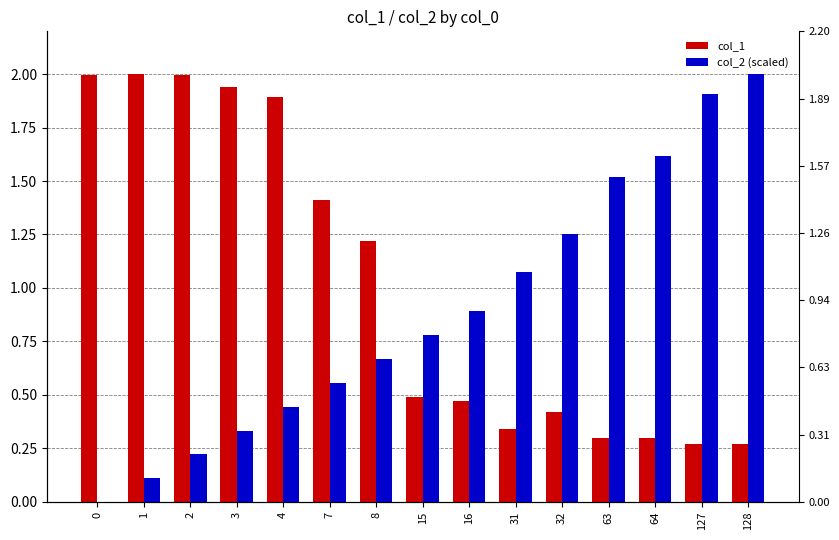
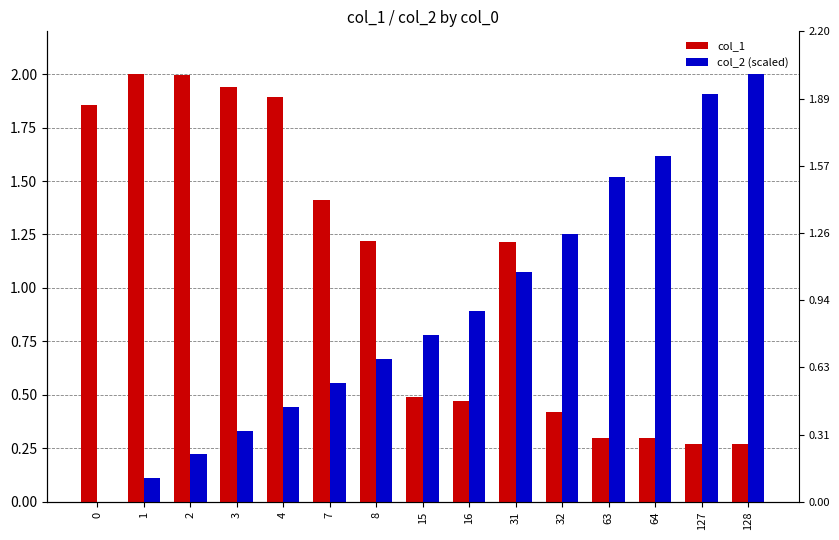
col_1, 0: 2.00 -> 1.85
col_1, 31: 0.34 -> 1.21
